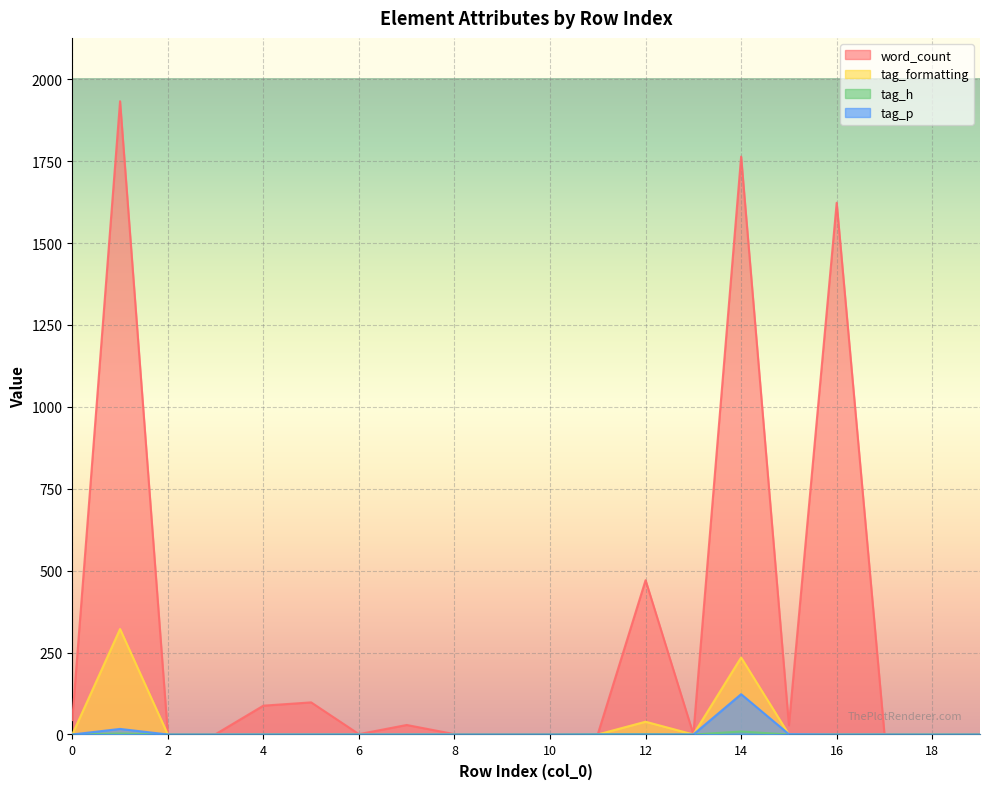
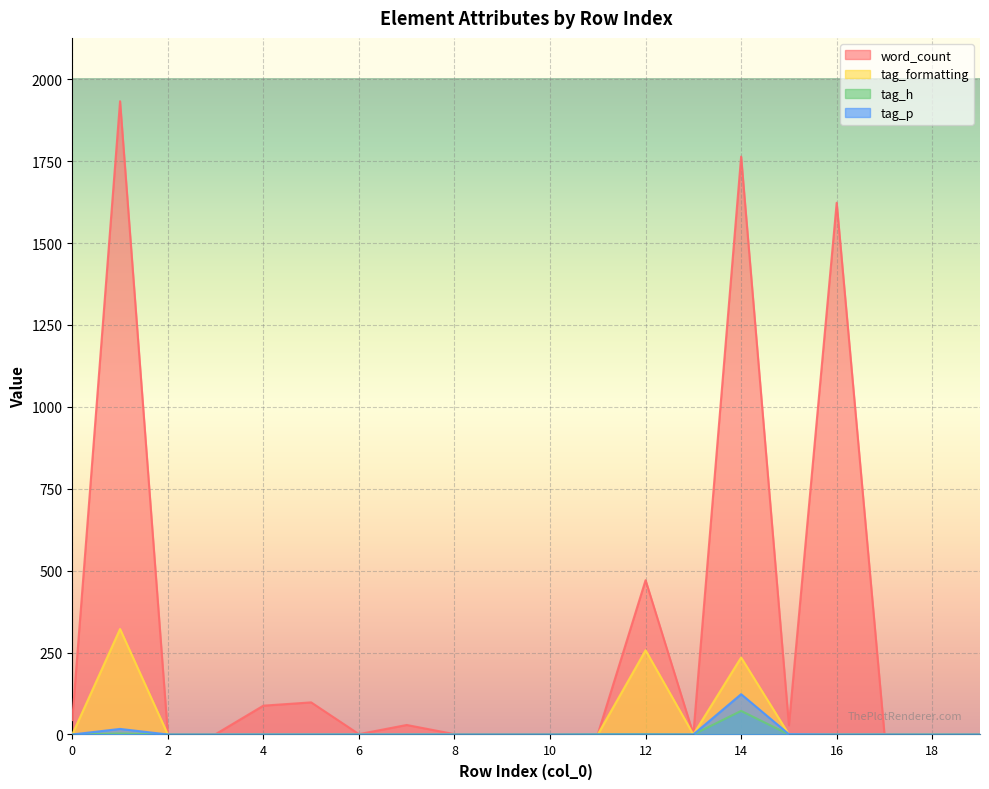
tag_formatting, 12: 40 -> 260
tag_h, 14: 10 -> 70
